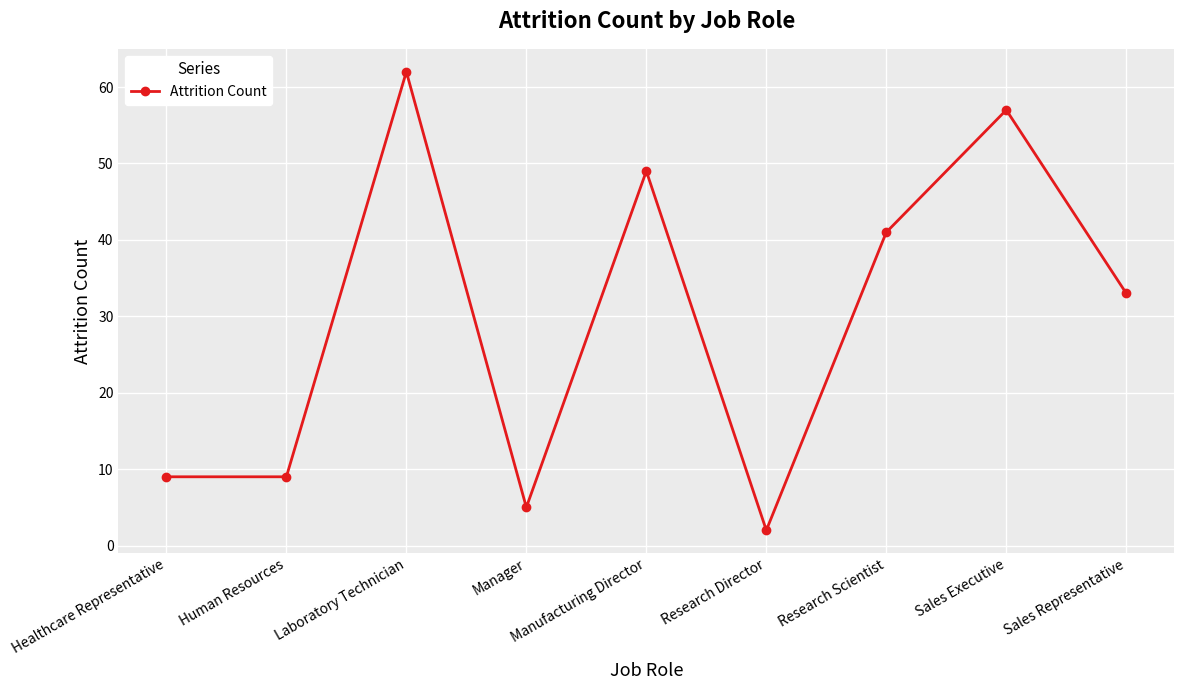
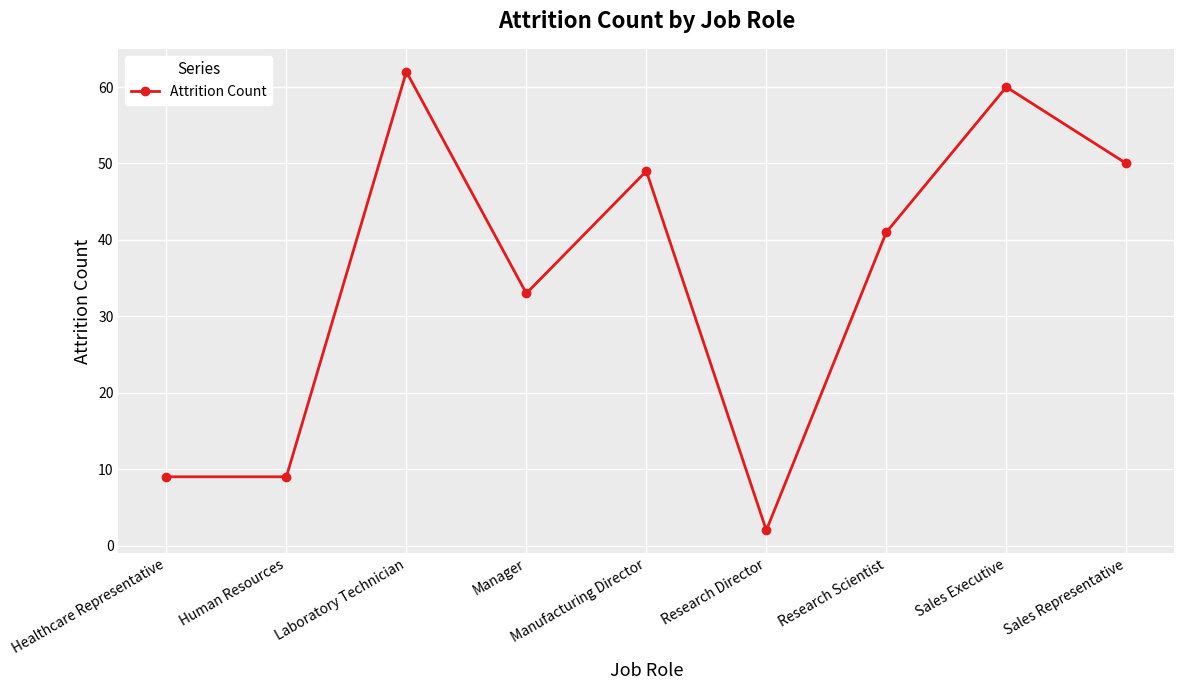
Manager: 5 -> 33
Sales Executive: 57 -> 60
Sales Representative: 33 -> 50
